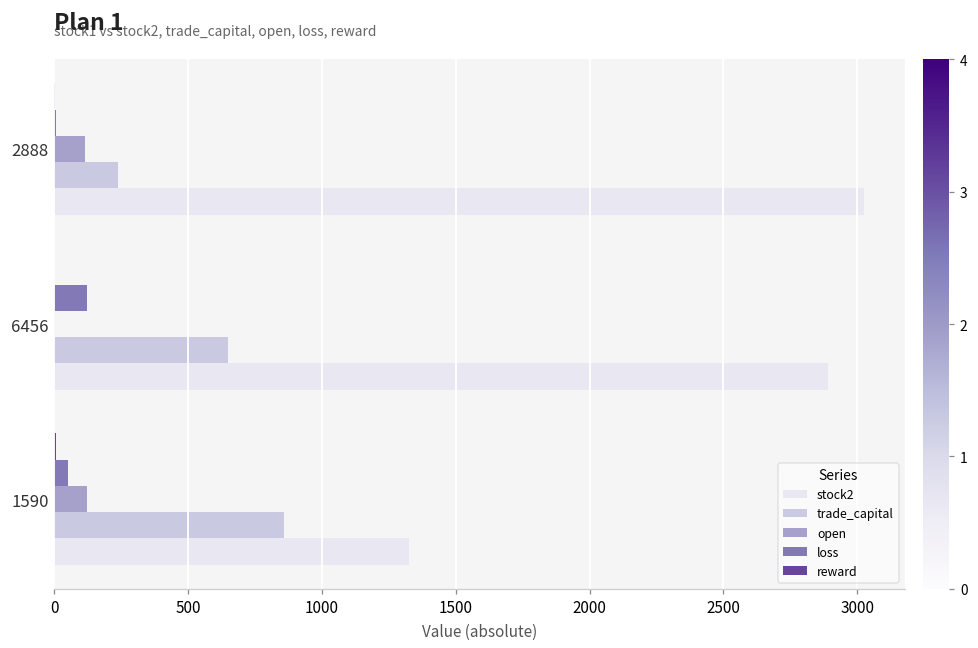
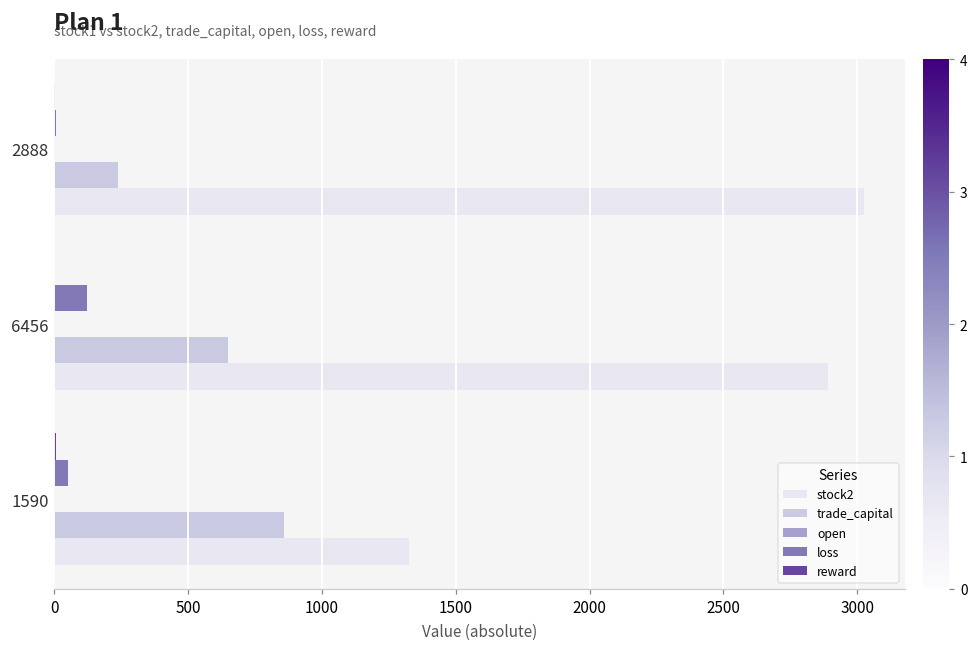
open, 2888: 110 -> 0
open, 1590: 120 -> 0
